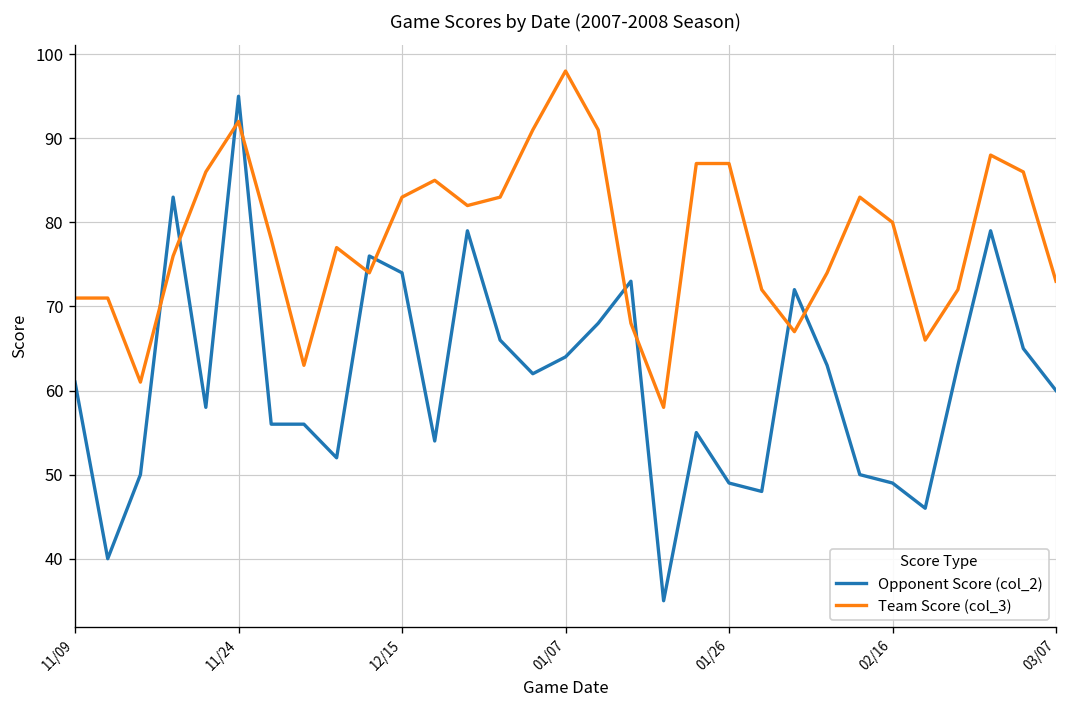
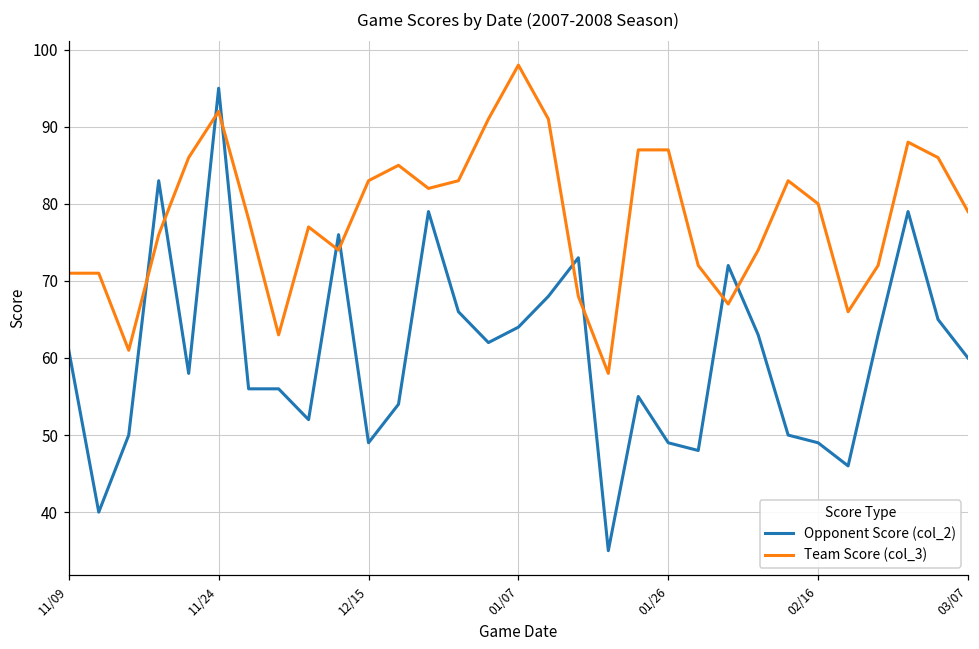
Opponent Score (col_2), 12/15: 74 -> 49
Team Score (col_3), 03/07: 73 -> 79
